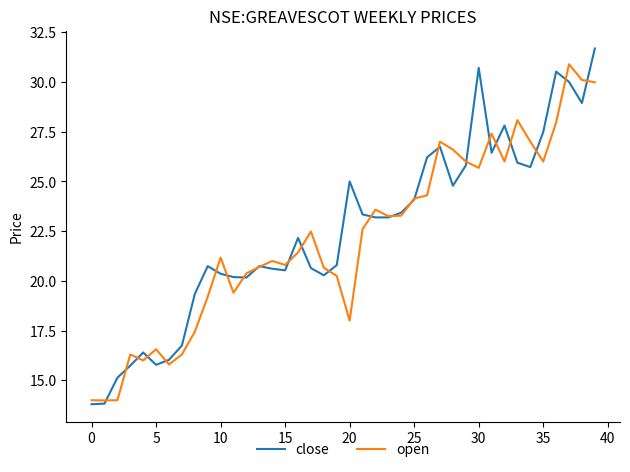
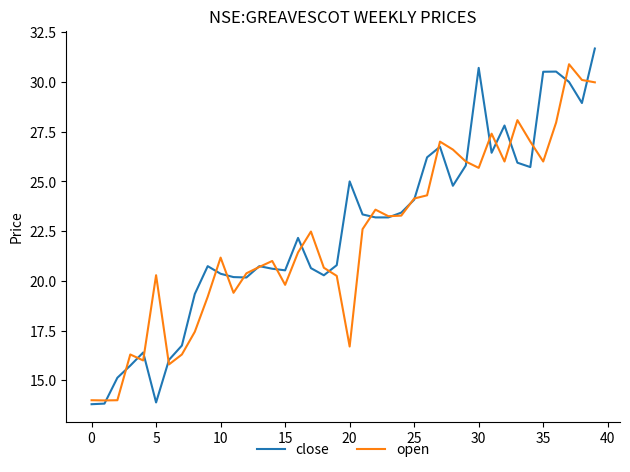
close, 5: 15.8 -> 13.9
open, 5: 16.6 -> 20.3
open, 15: 20.8 -> 19.8
open, 20: 18.0 -> 16.7
close, 35: 27.5 -> 30.5
